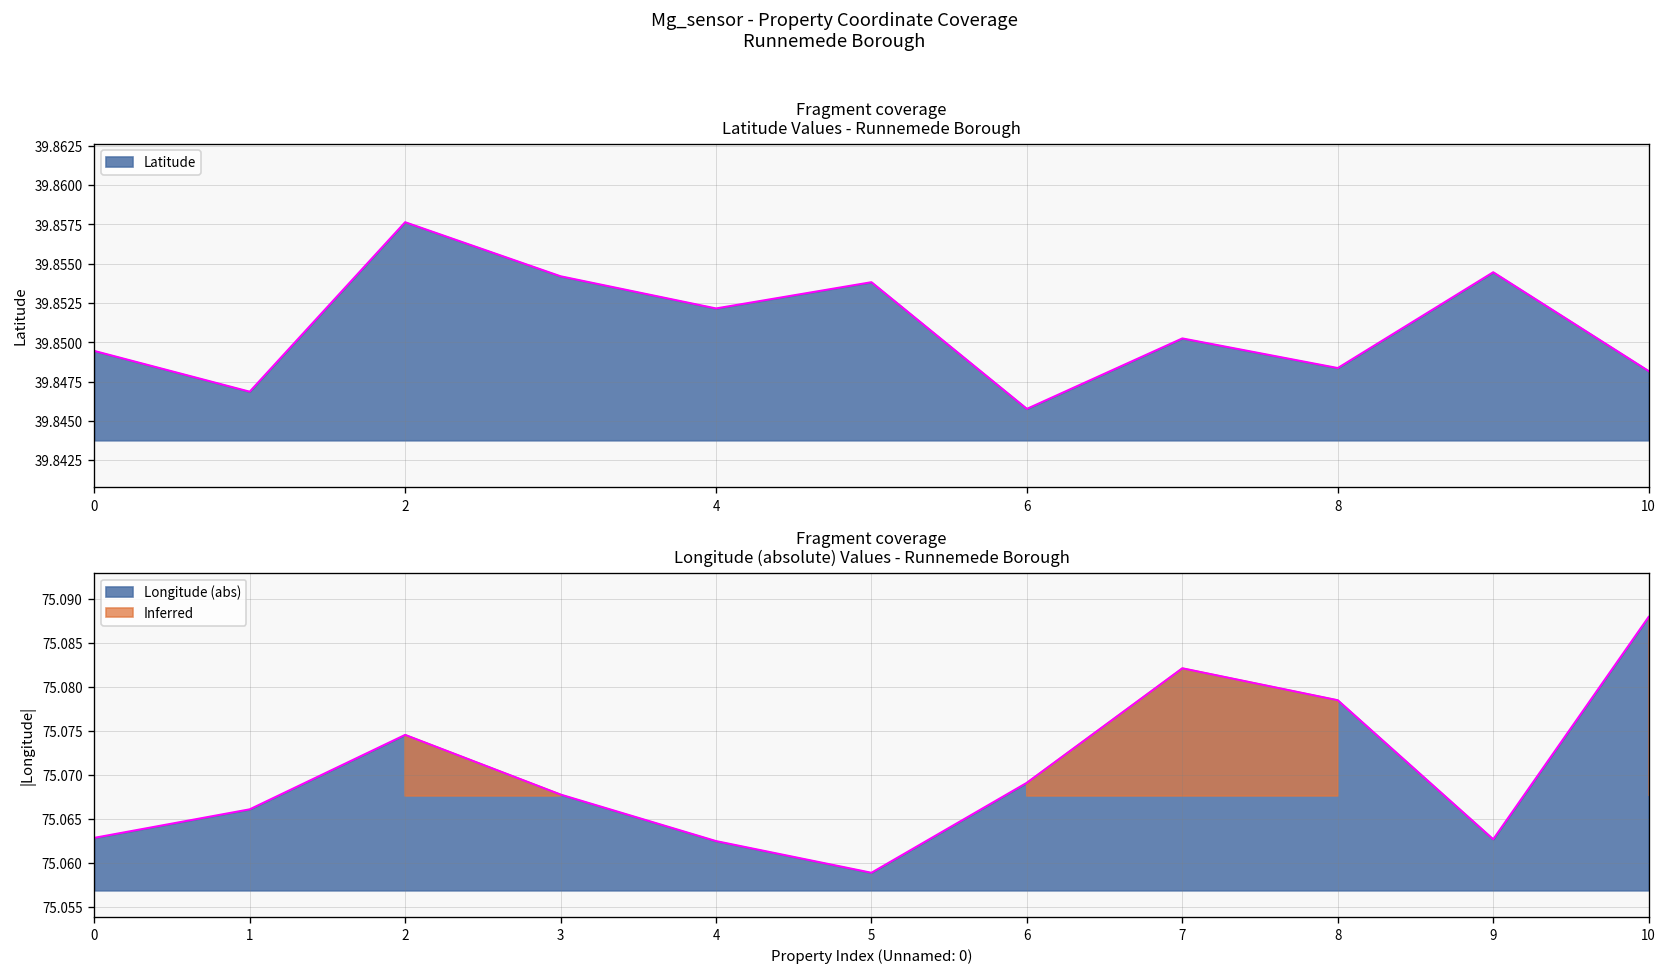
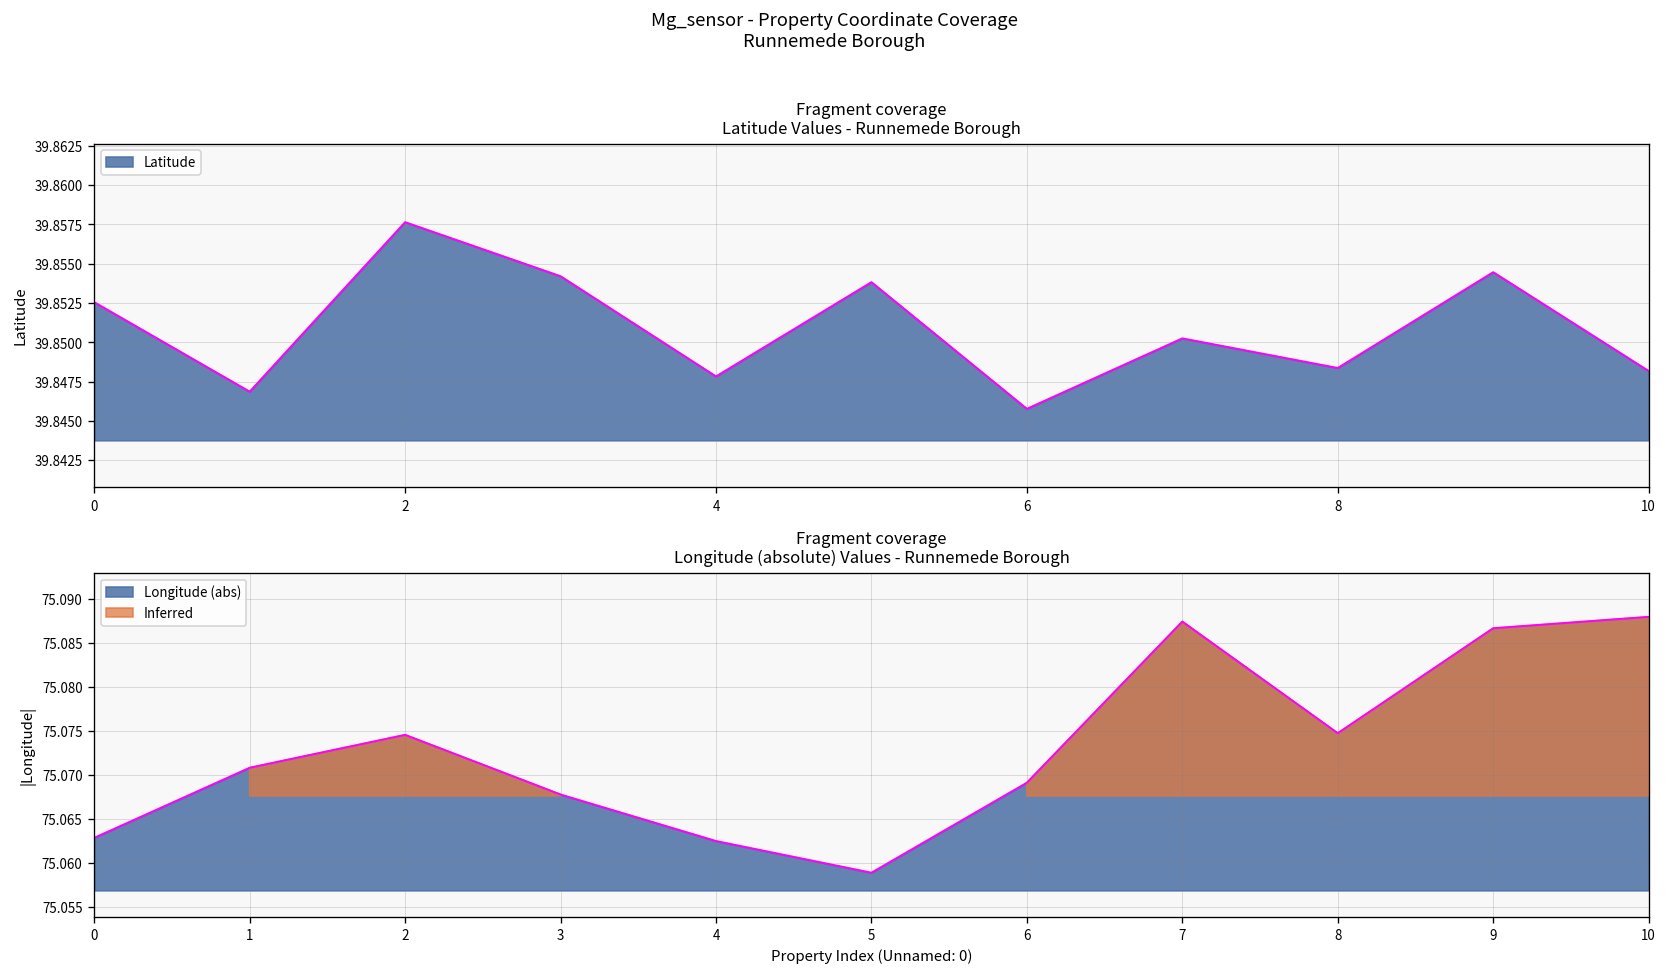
Fragment coverage Latitude Values - Runnemede Borough, 0: 39.8495 -> 39.8526
Fragment coverage Latitude Values - Runnemede Borough, 4: 39.8522 -> 39.8478
Fragment coverage Longitude (absolute) Values - Runnemede Borough, 1: 75.066 -> 75.071
Fragment coverage Longitude (absolute) Values - Runnemede Borough, 7: 75.082 -> 75.087
Fragment coverage Longitude (absolute) Values - Runnemede Borough, 8: 75.078 -> 75.075
Fragment coverage Longitude (absolute) Values - Runnemede Borough, 9: 75.063 -> 75.087
